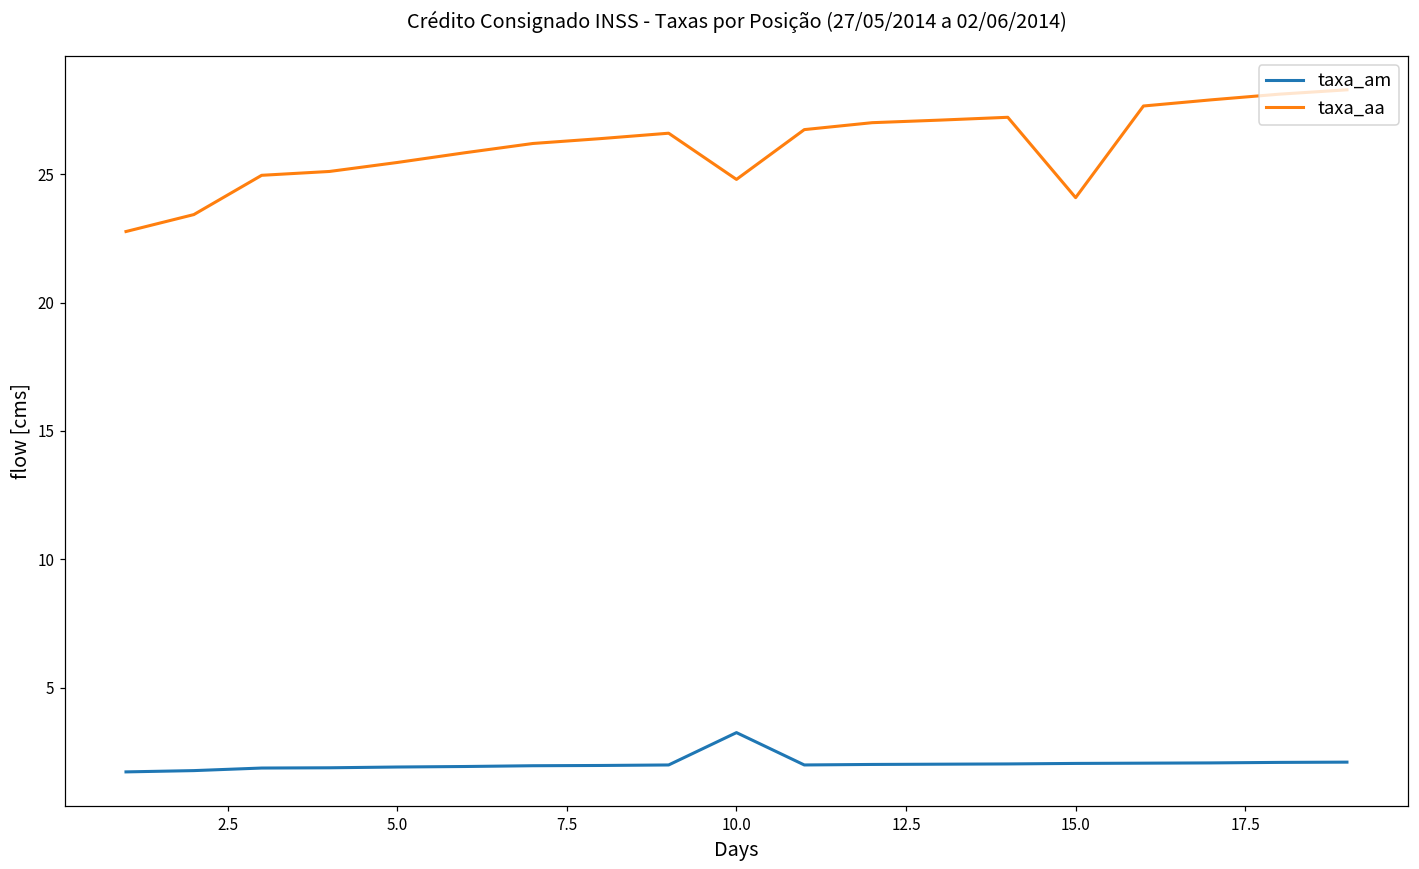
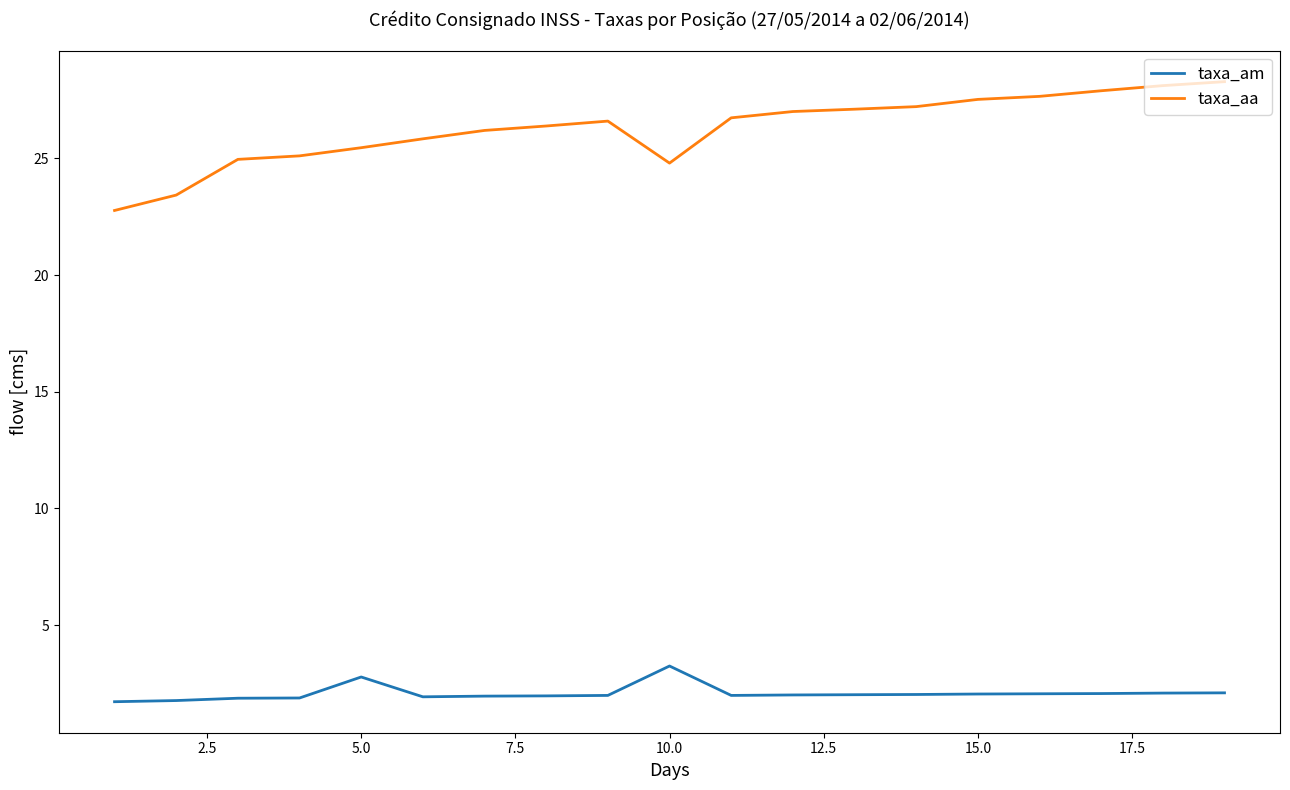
taxa_am, 5.0: 1.9 -> 2.8
taxa_aa, 15.0: 24.1 -> 27.5
